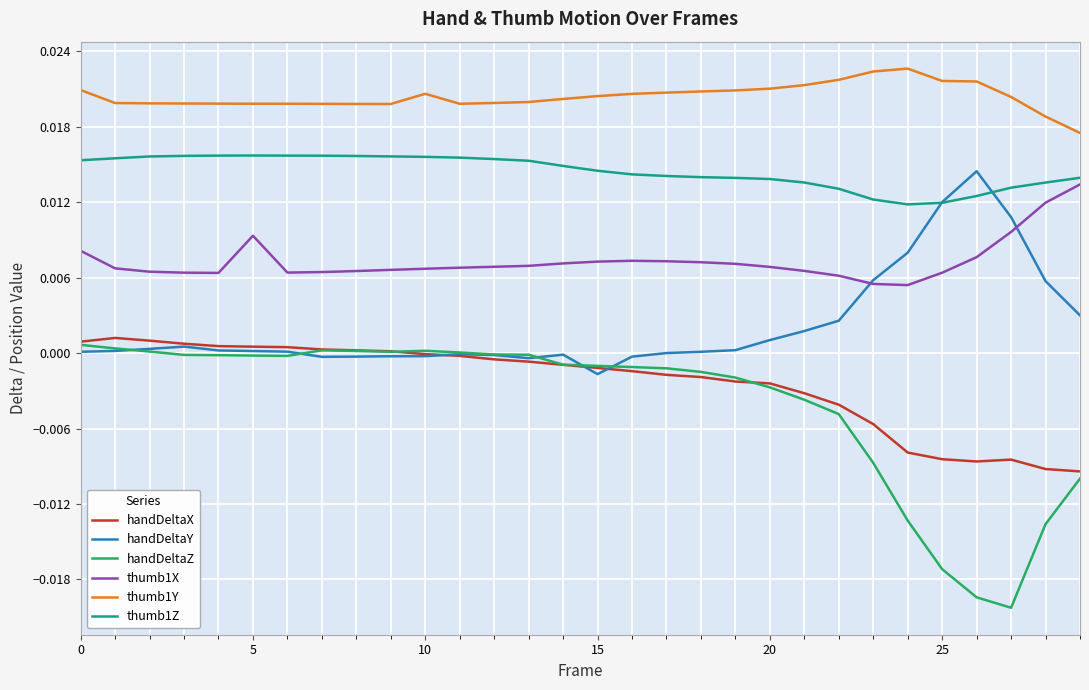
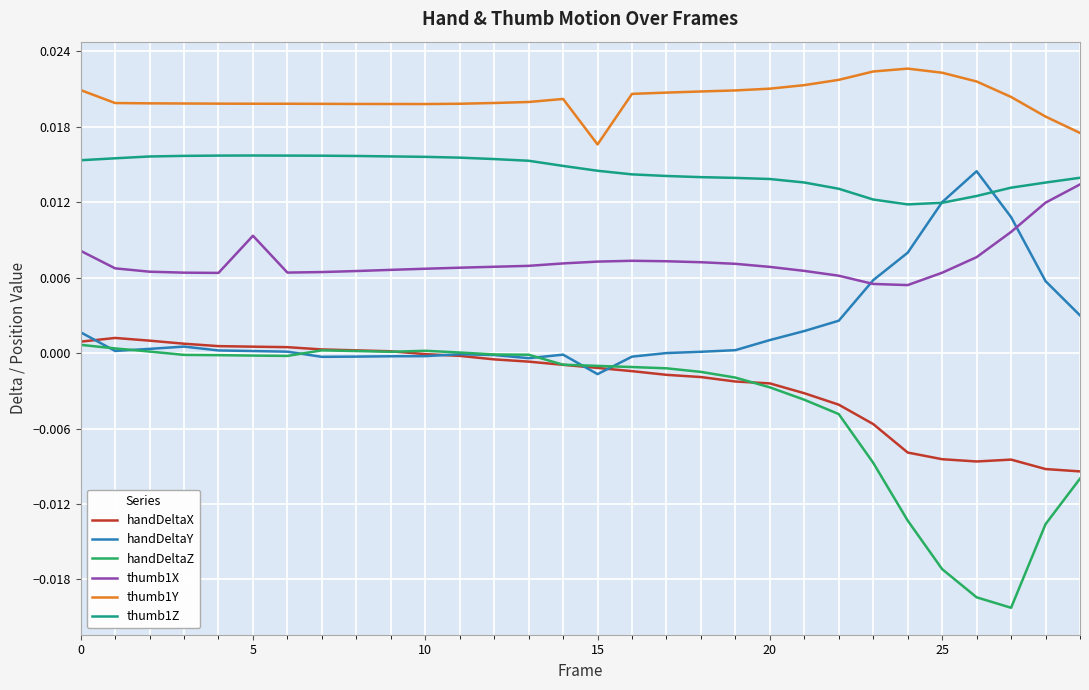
handDeltaY, 0: 0.0001 -> 0.0017
thumb1Y, 10: 0.0206 -> 0.0198
thumb1Y, 15: 0.0204 -> 0.0166
thumb1Y, 25: 0.0217 -> 0.0223
